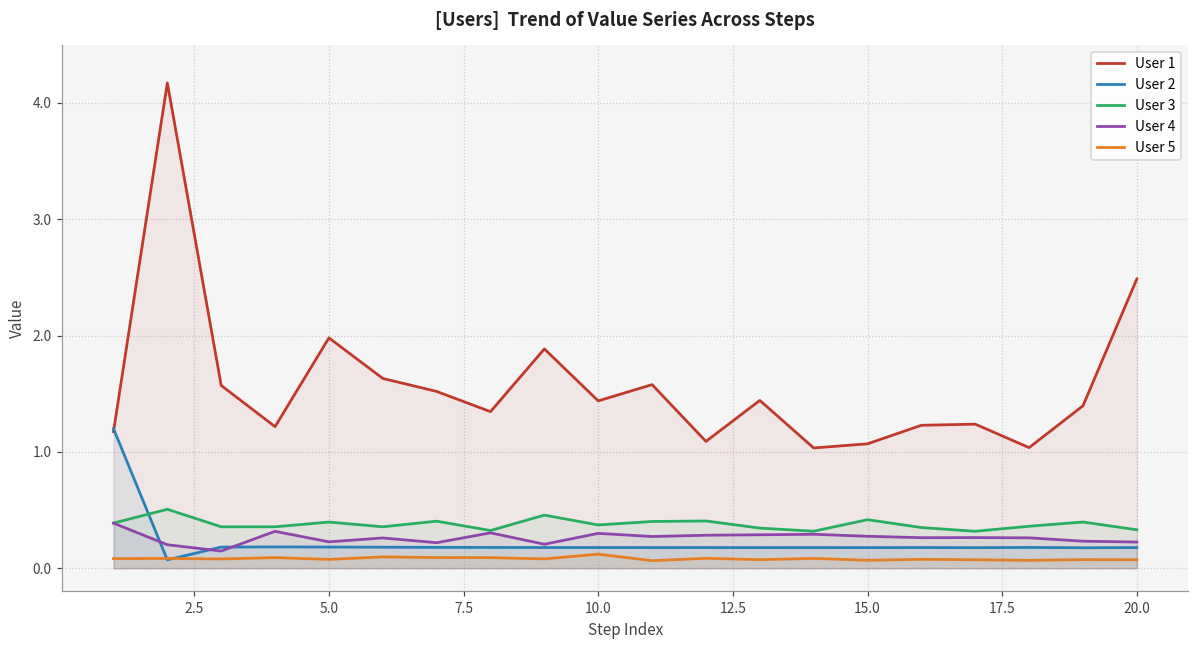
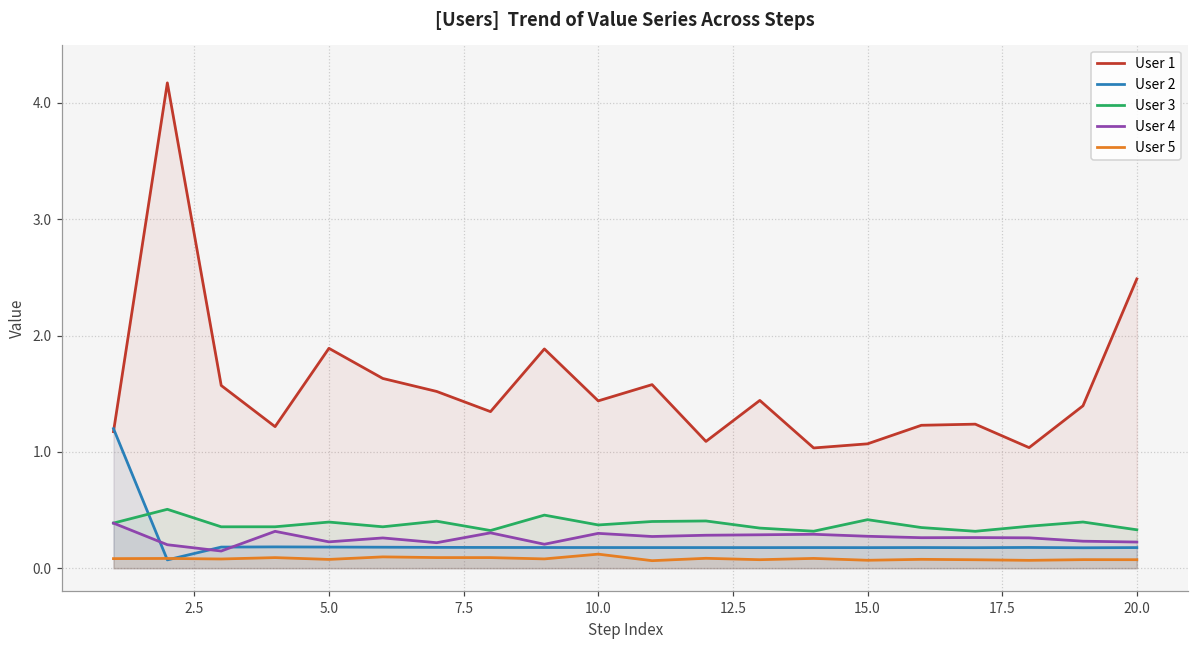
User 1, 5.0: 1.98 -> 1.89
